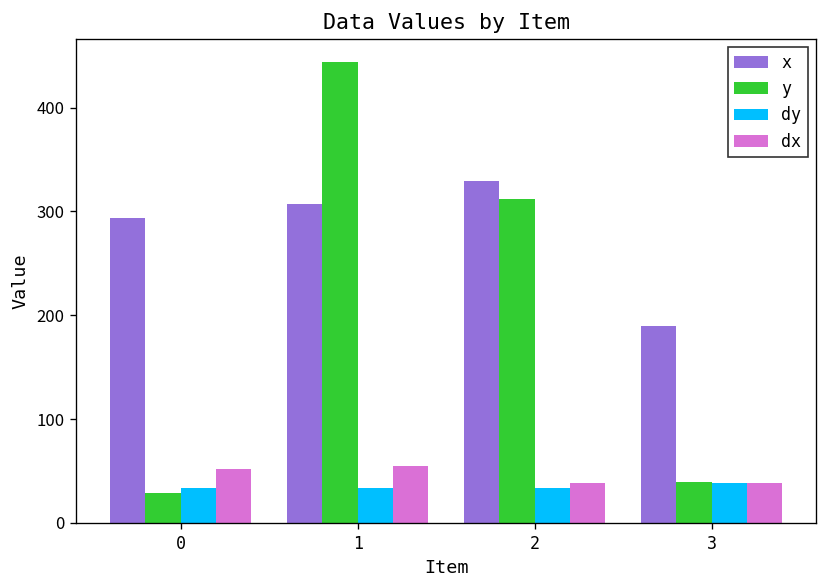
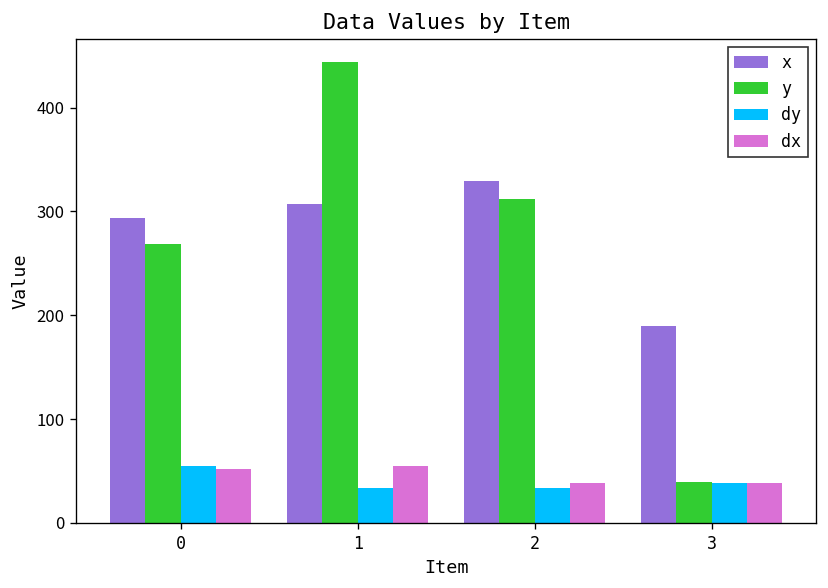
y, 0: 30 -> 270
dy, 0: 30 -> 50
